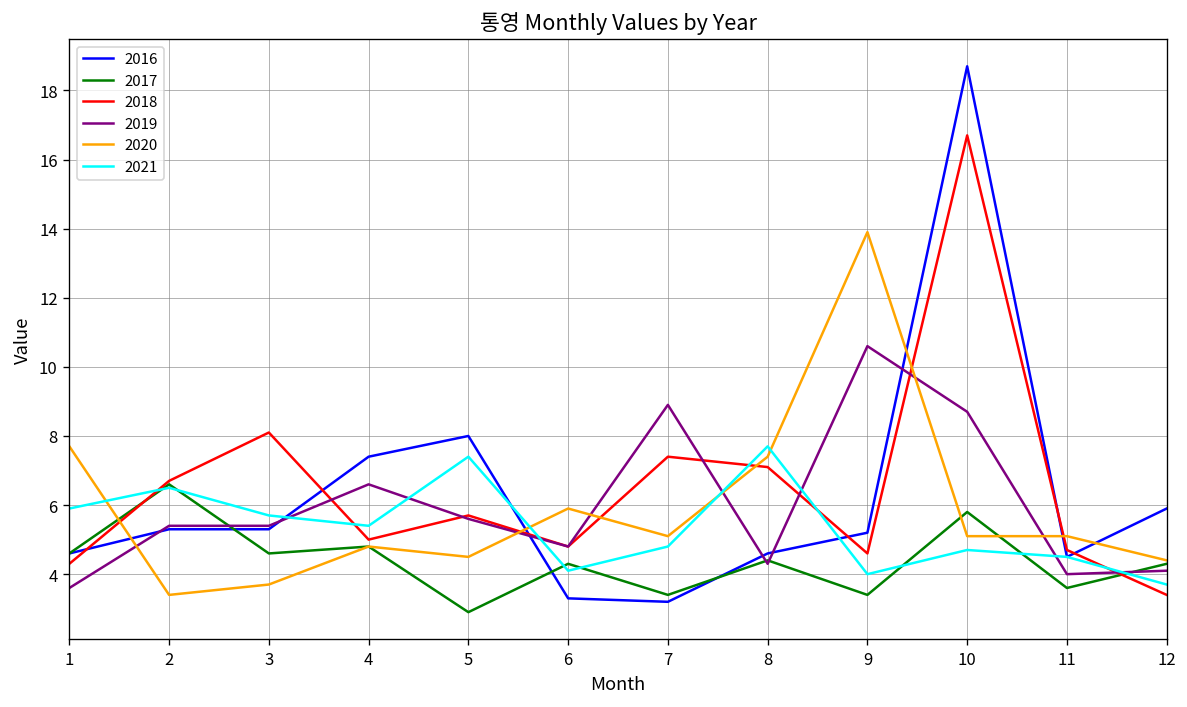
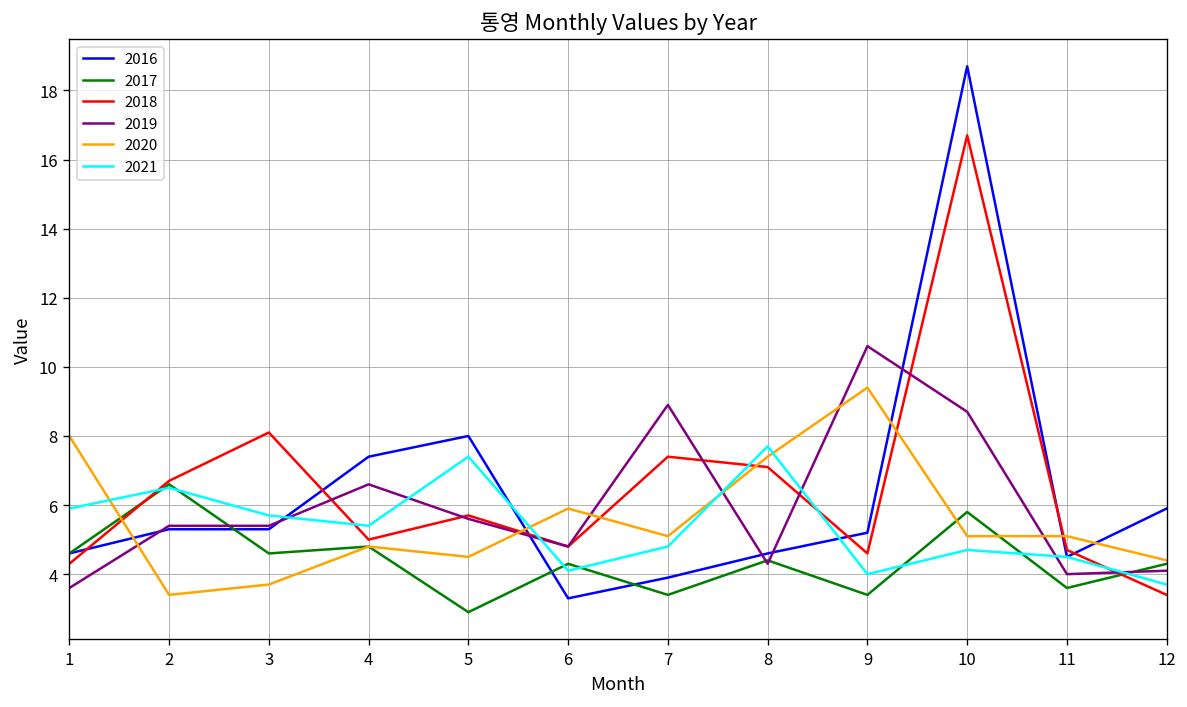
2020, 1: 7.7 -> 8.0
2016, 7: 3.2 -> 3.9
2020, 9: 13.9 -> 9.4
